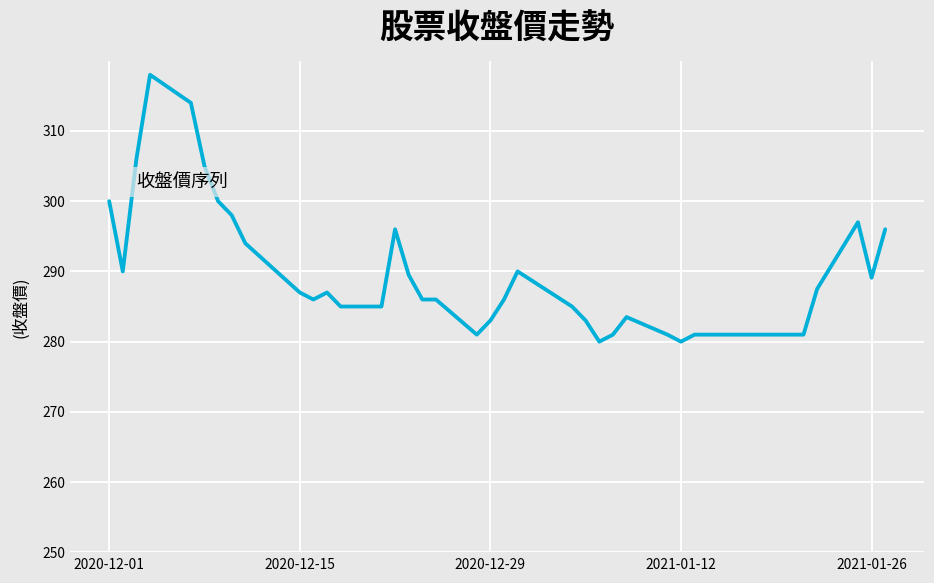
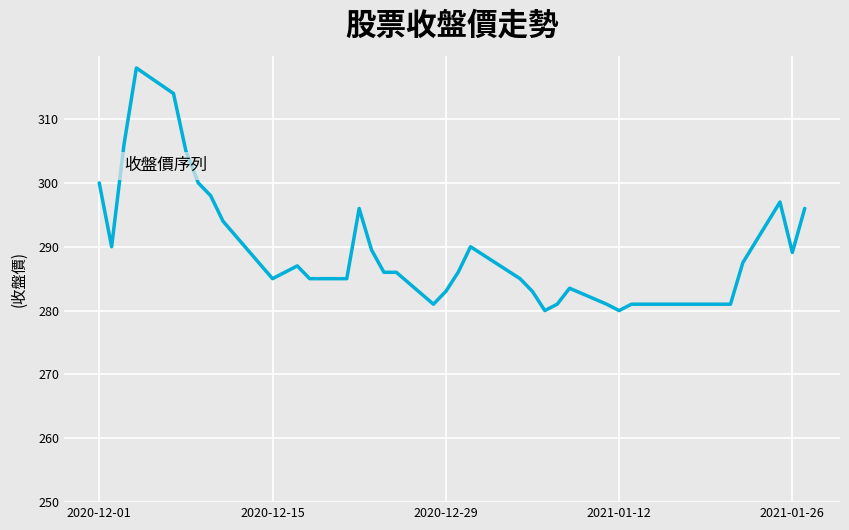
2020-12-15: 287 -> 285
